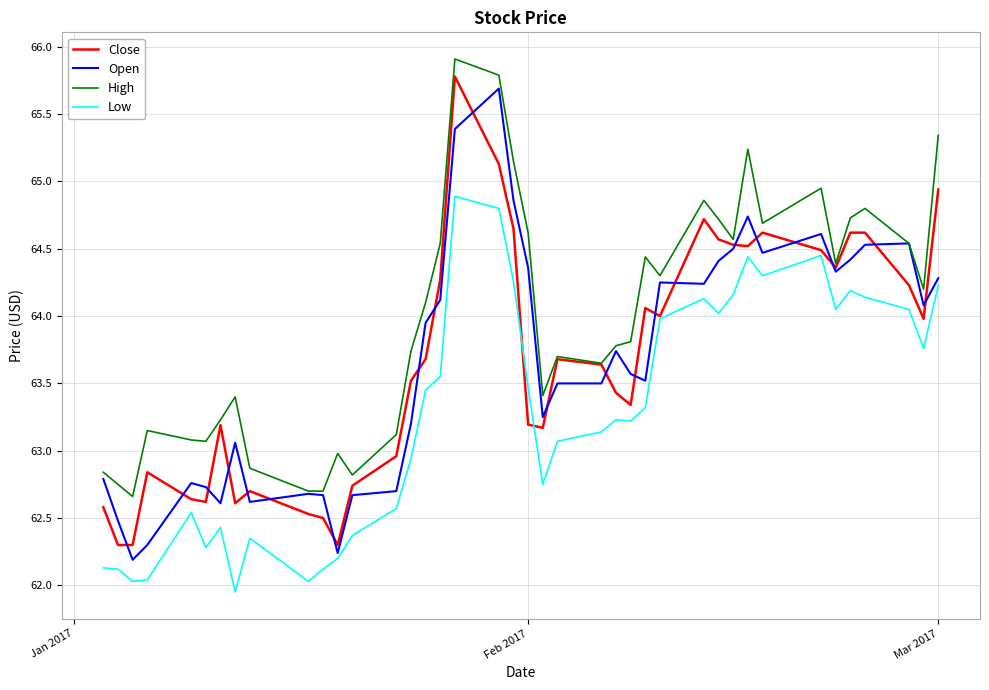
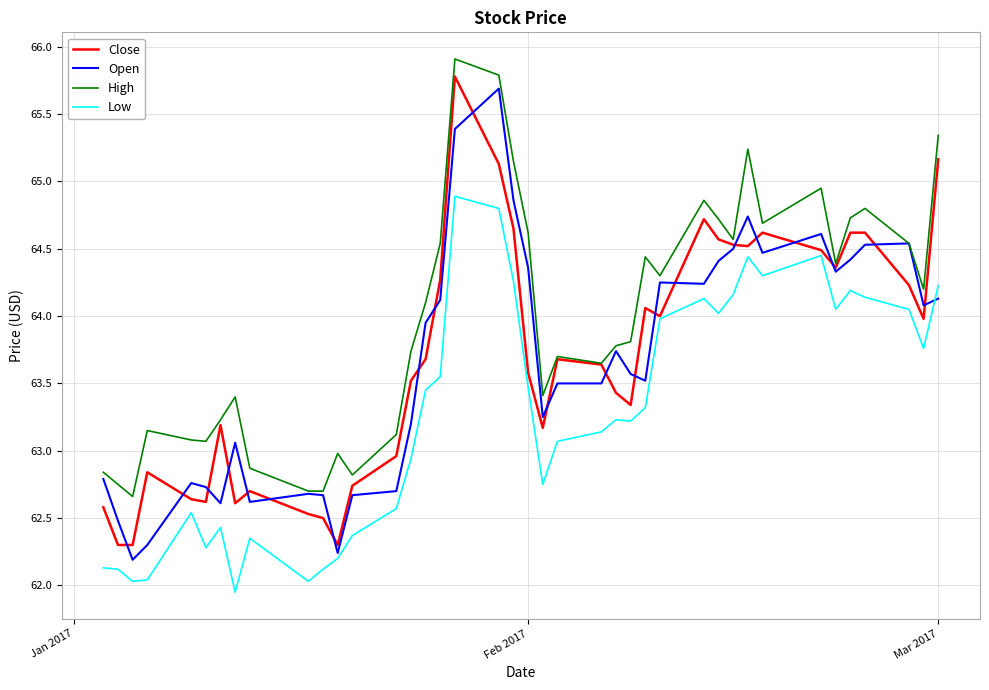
Close, Feb 2017: 63.19 -> 63.58
Close, Mar 2017: 64.94 -> 65.17
Open, Mar 2017: 64.28 -> 64.13
